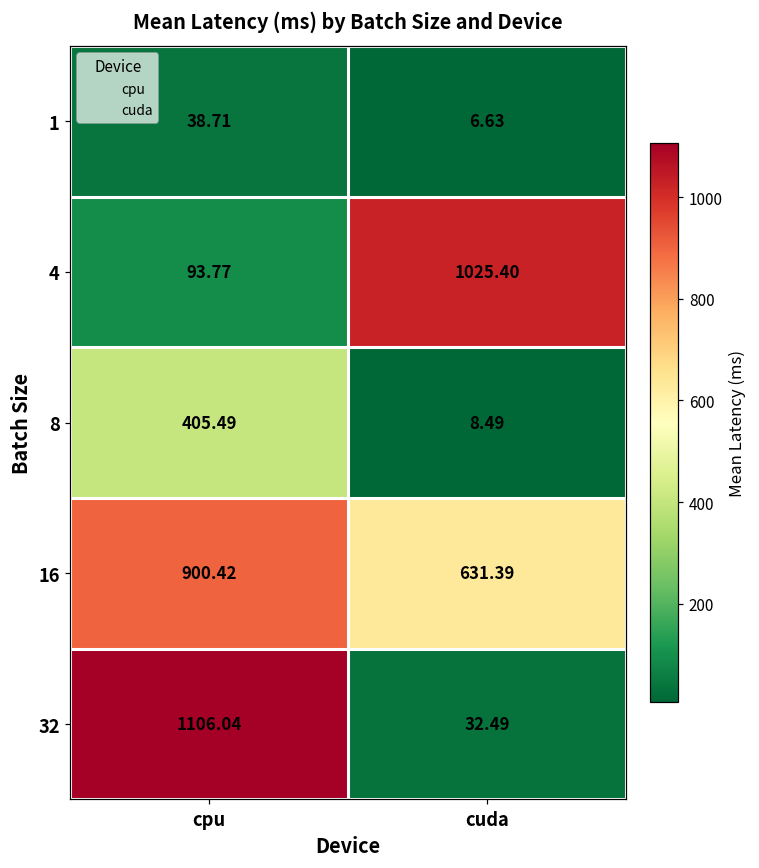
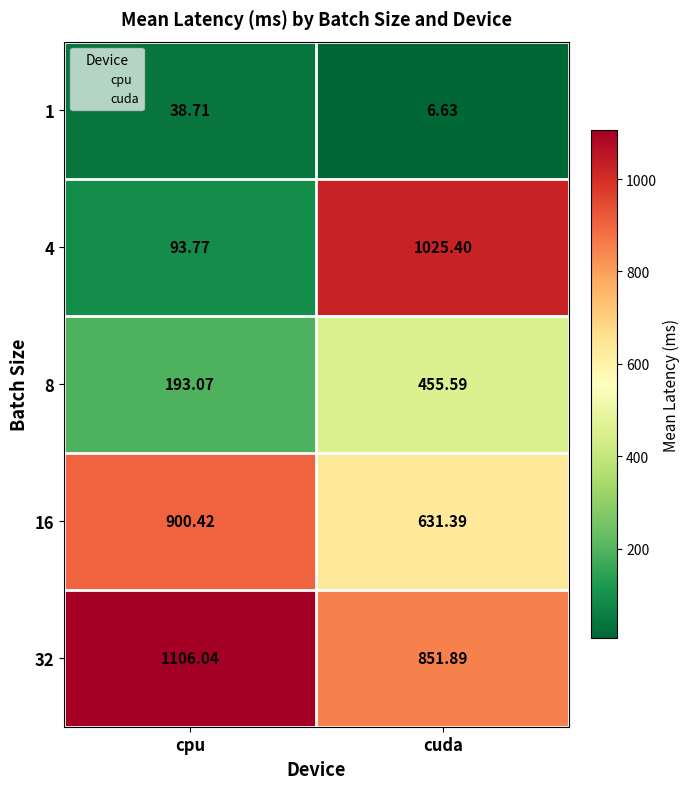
8, cpu: 405.49 -> 193.07
8, cuda: 8.49 -> 455.59
32, cuda: 32.49 -> 851.89
